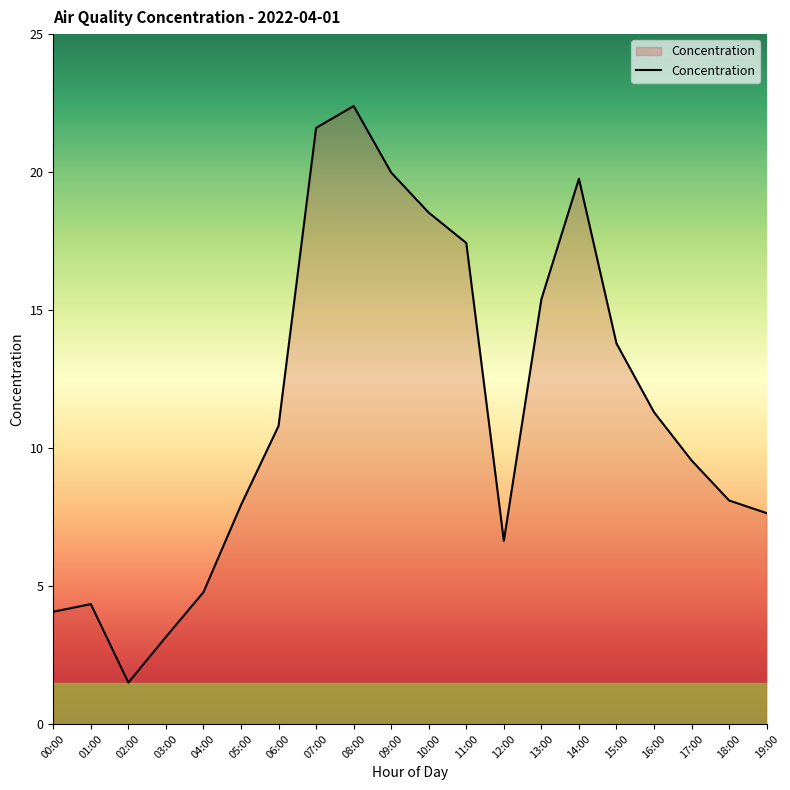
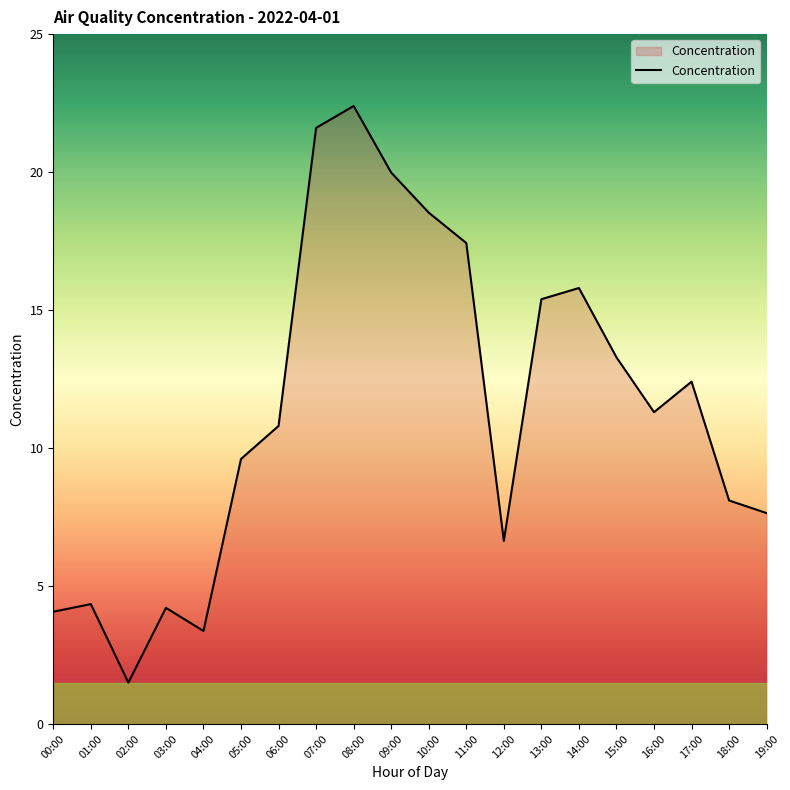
03:00: 3.2 -> 4.2
04:00: 4.8 -> 3.4
05:00: 7.9 -> 9.6
14:00: 19.8 -> 15.8
15:00: 13.8 -> 13.3
17:00: 9.6 -> 12.4
